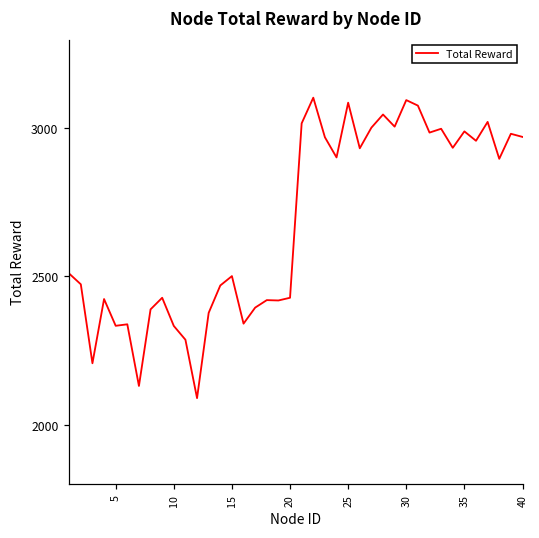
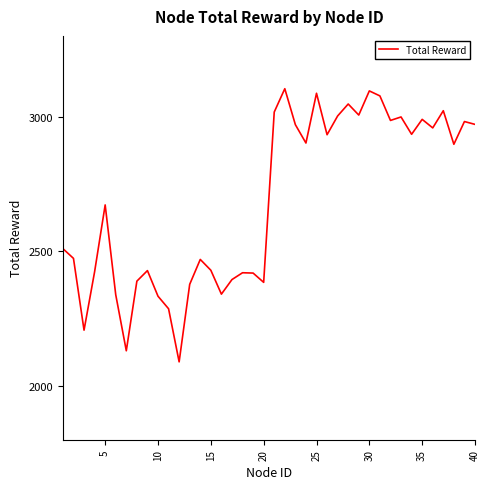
5: 2330 -> 2670
15: 2500 -> 2430
20: 2430 -> 2380
